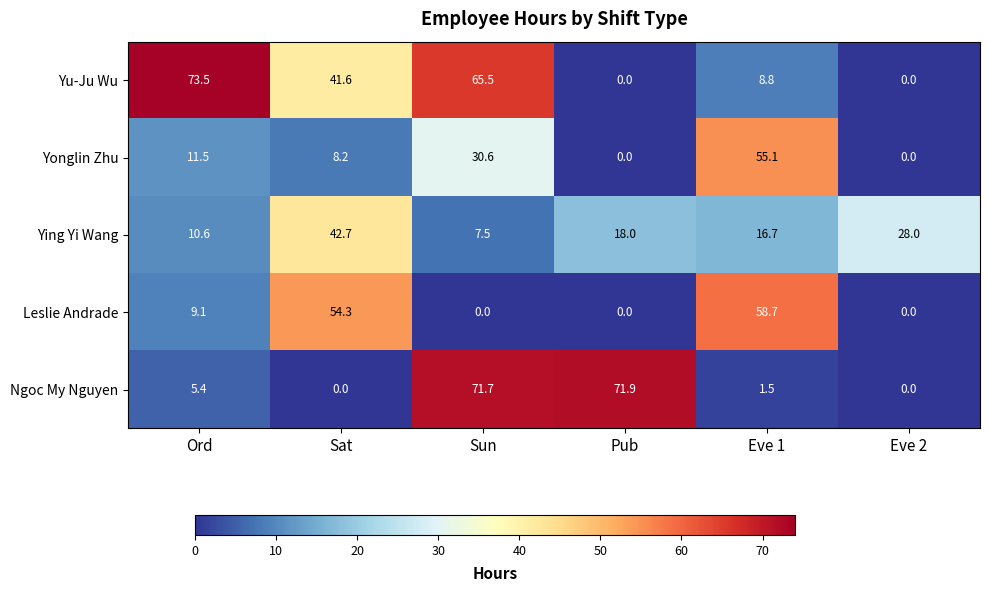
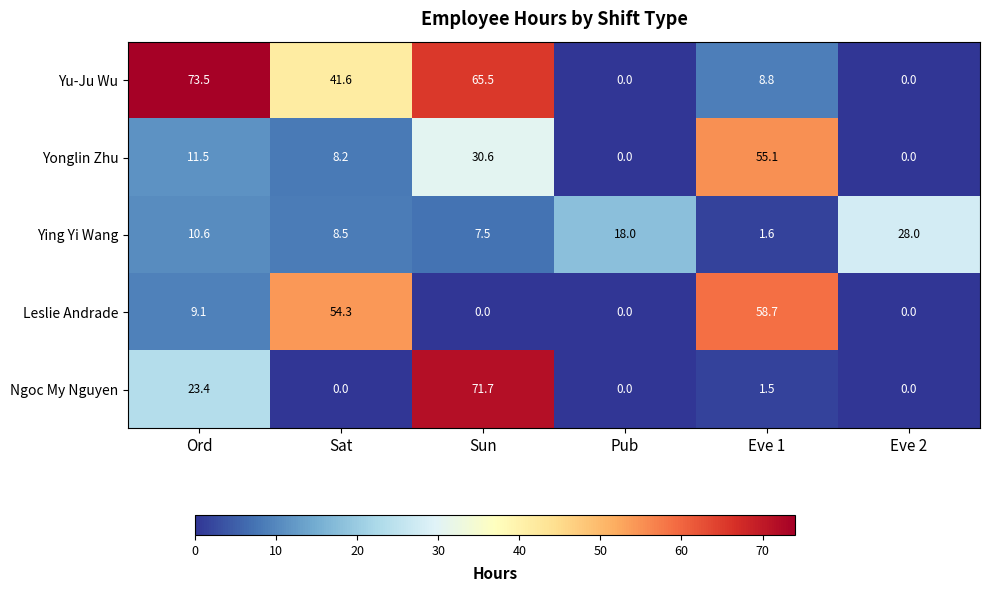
Ying Yi Wang, Sat: 42.7 -> 8.5
Ying Yi Wang, Eve 1: 16.7 -> 1.6
Ngoc My Nguyen, Ord: 5.4 -> 23.4
Ngoc My Nguyen, Pub: 71.9 -> 0.0
